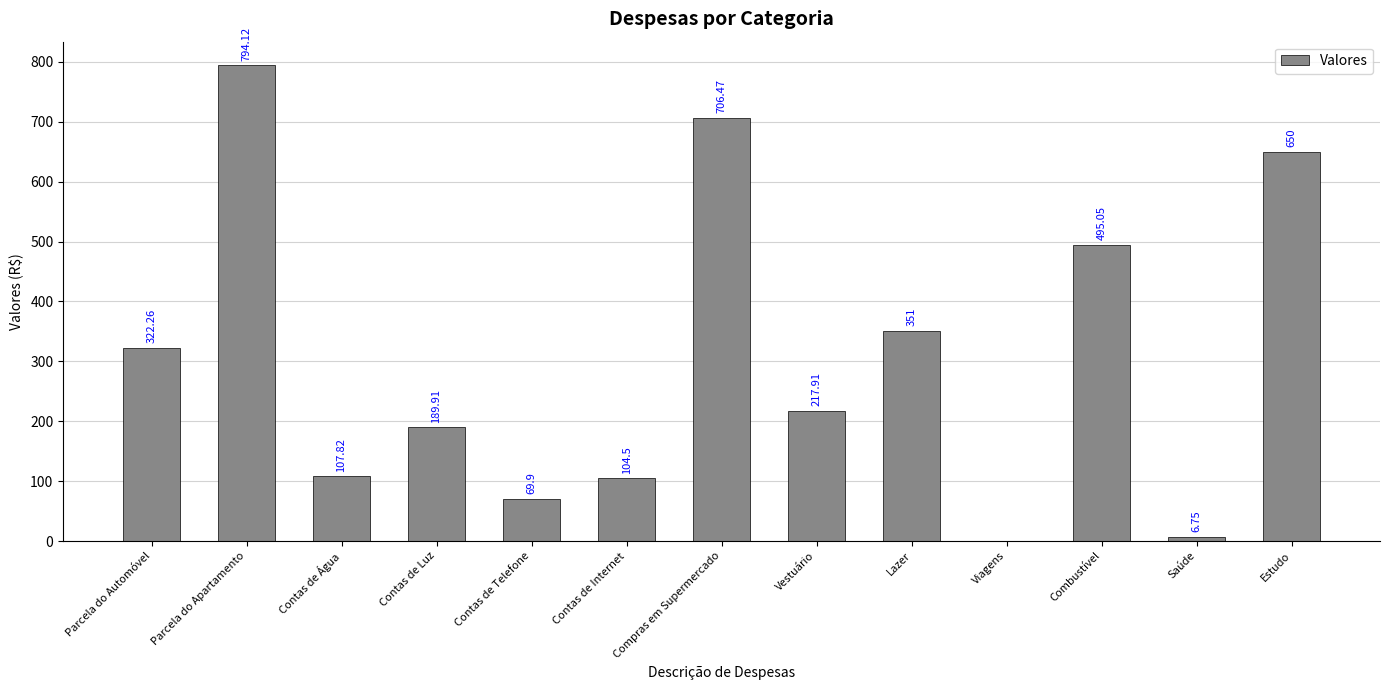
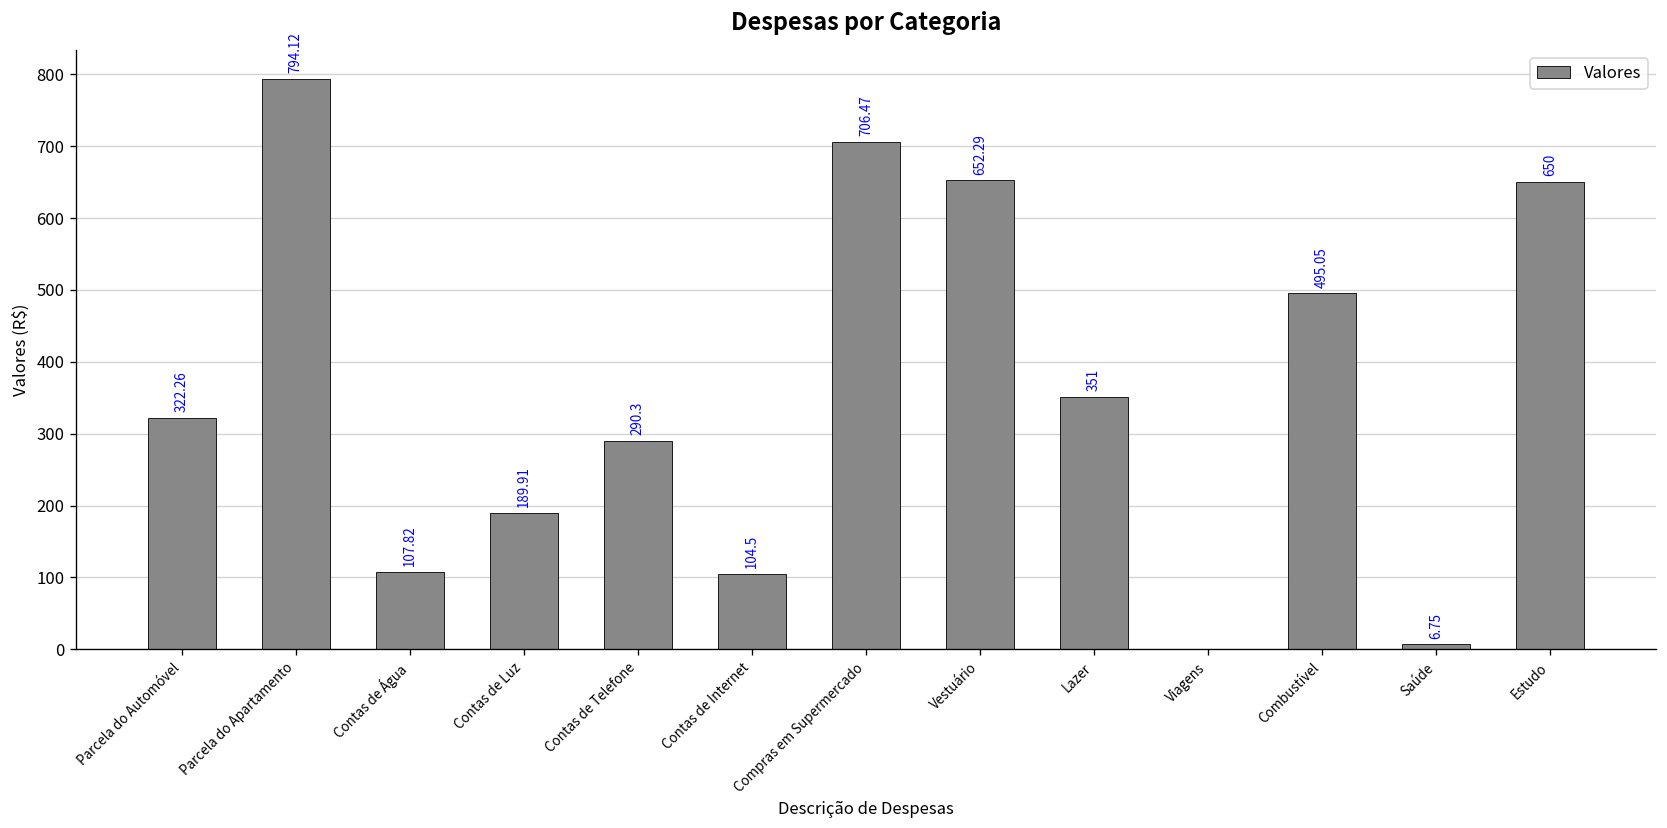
Contas de Telefone: 69.9 -> 290.3
Vestuário: 217.91 -> 652.29
